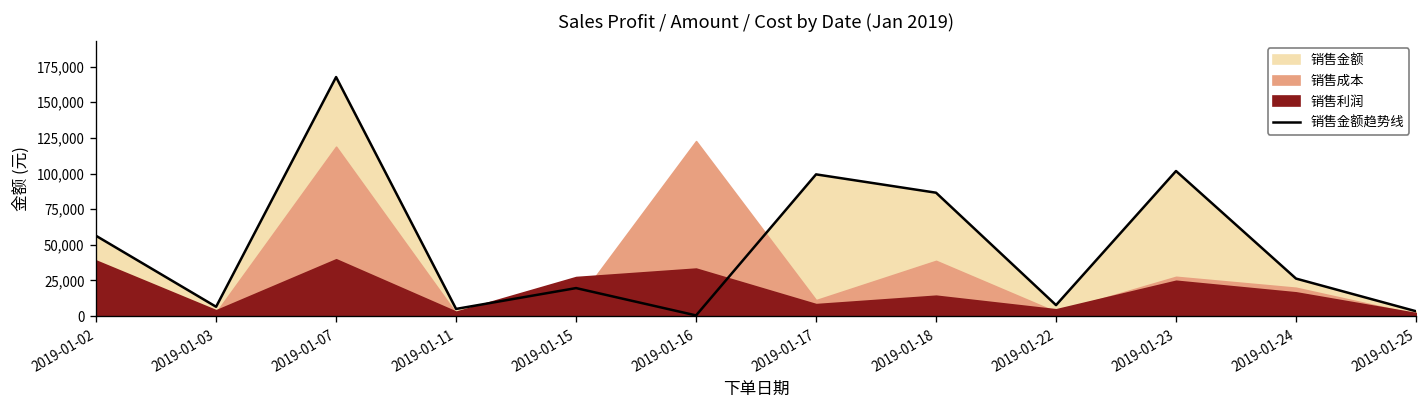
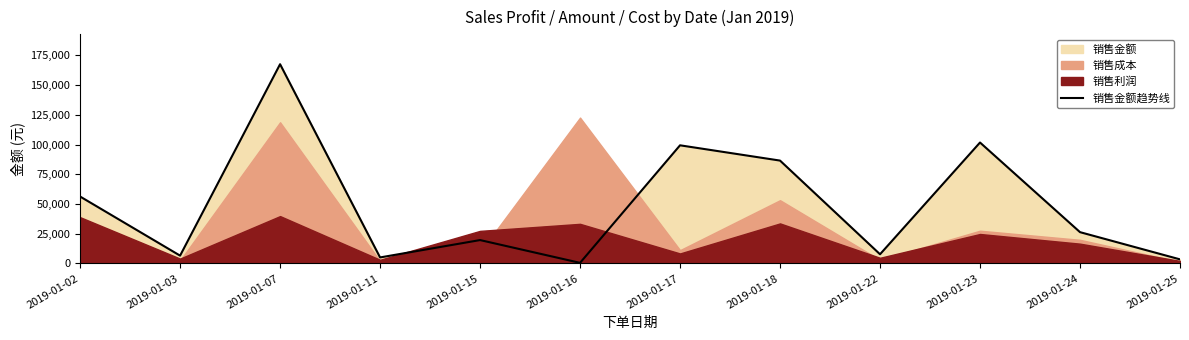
销售成本, 2019-01-18: 39,000 -> 53,000
销售利润, 2019-01-18: 14,000 -> 34,000
